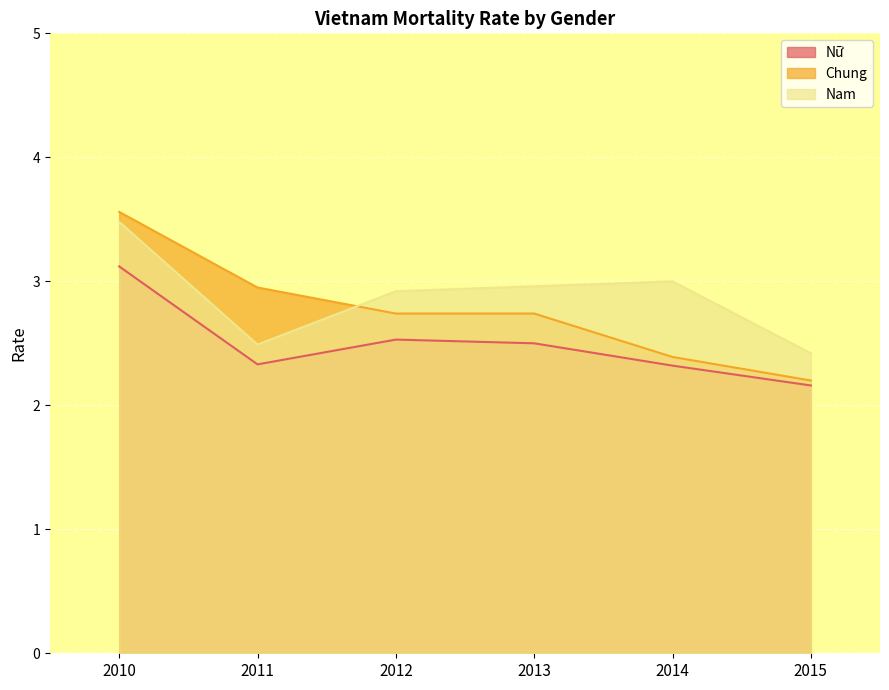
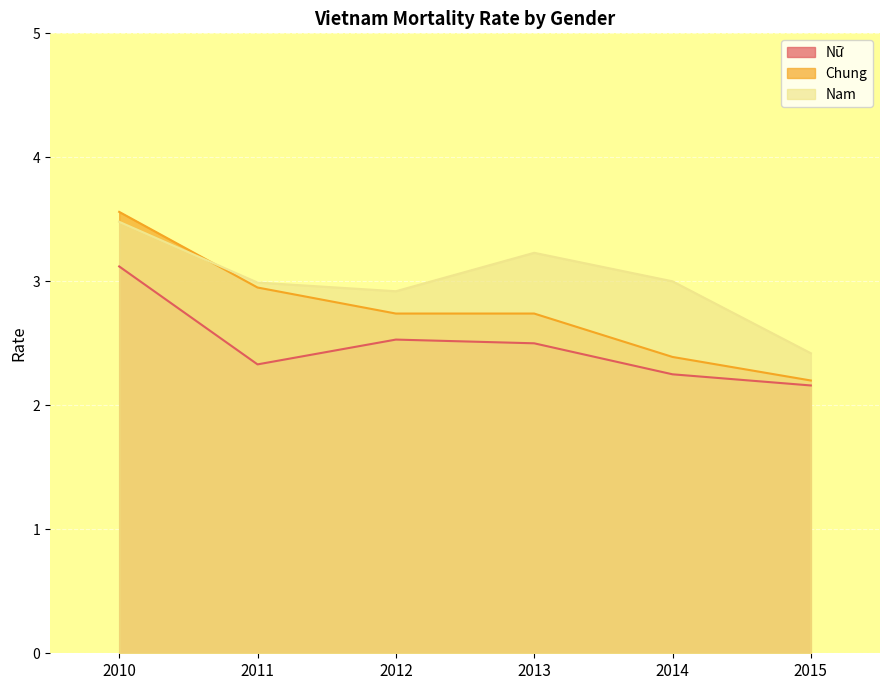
Nam, 2011: 2.49 -> 2.99
Nam, 2013: 2.96 -> 3.23
Nữ, 2014: 2.32 -> 2.25
